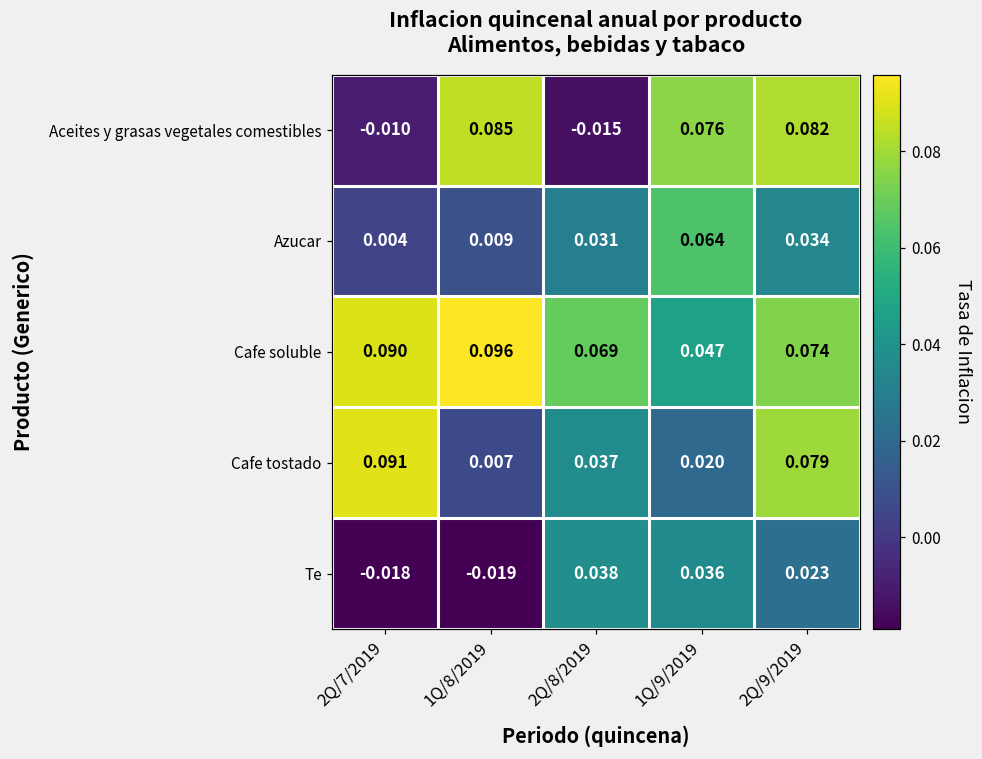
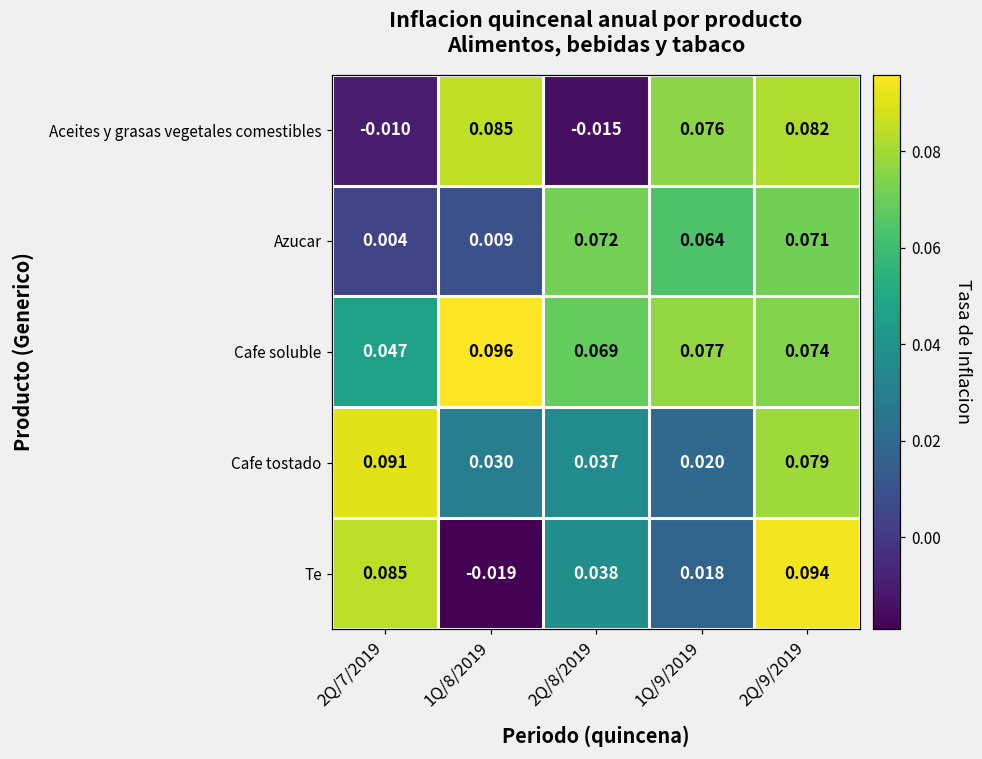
Azucar, 2Q/8/2019: 0.031 -> 0.072
Azucar, 2Q/9/2019: 0.034 -> 0.071
Cafe soluble, 2Q/7/2019: 0.090 -> 0.047
Cafe soluble, 1Q/9/2019: 0.047 -> 0.077
Cafe tostado, 1Q/8/2019: 0.007 -> 0.030
Te, 2Q/7/2019: -0.018 -> 0.085
Te, 1Q/9/2019: 0.036 -> 0.018
Te, 2Q/9/2019: 0.023 -> 0.094
